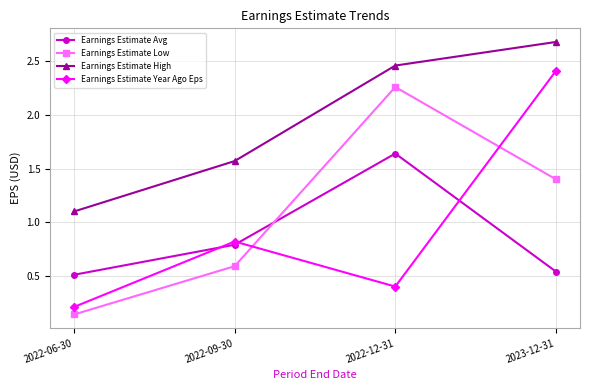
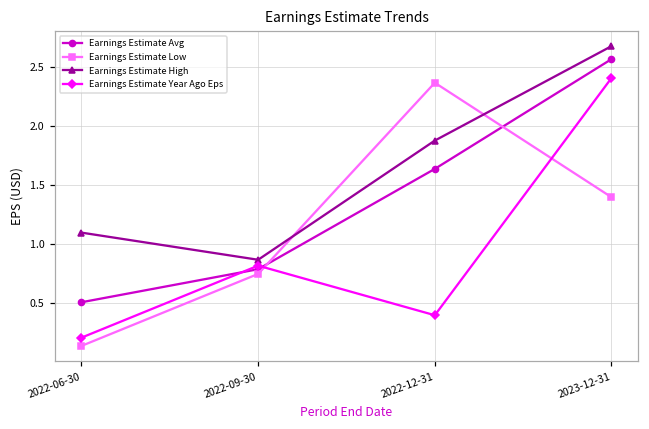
Earnings Estimate Low, 2022-09-30: 0.59 -> 0.75
Earnings Estimate High, 2022-09-30: 1.57 -> 0.87
Earnings Estimate Low, 2022-12-31: 2.26 -> 2.37
Earnings Estimate High, 2022-12-31: 2.46 -> 1.88
Earnings Estimate Avg, 2023-12-31: 0.54 -> 2.57
